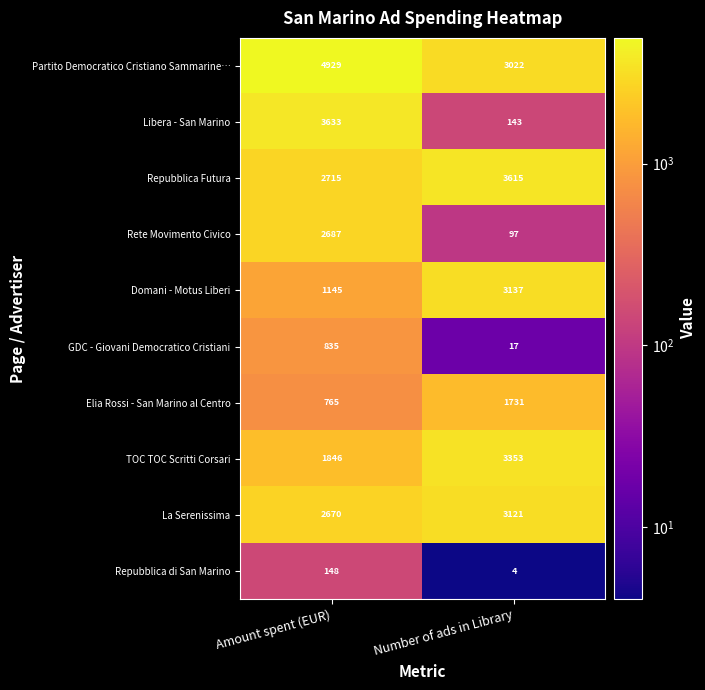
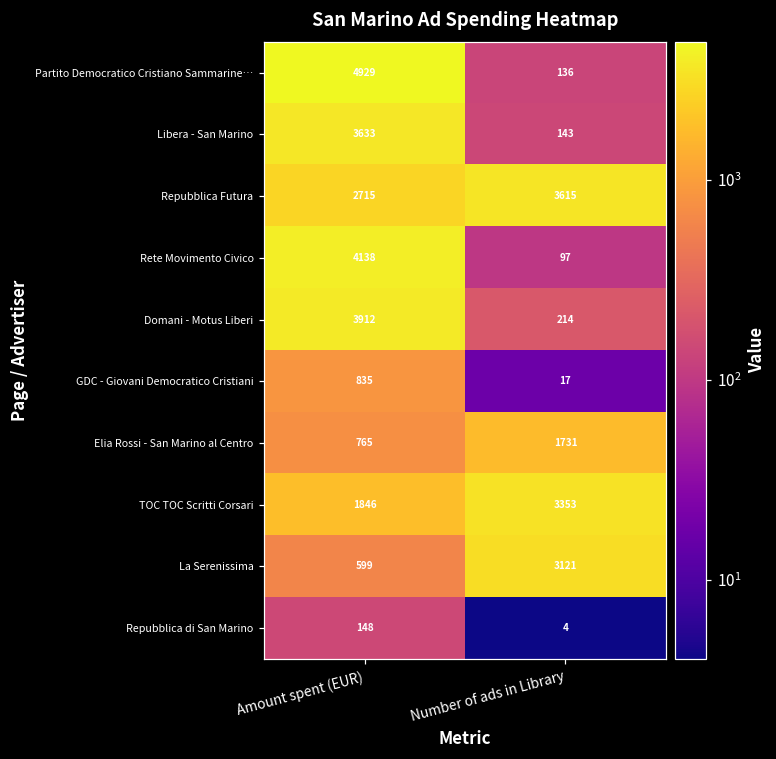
Partito Democratico Cristiano Sammarine…, Number of ads in Library: 3022 -> 136
Rete Movimento Civico, Amount spent (EUR): 2687 -> 4138
Domani - Motus Liberi, Amount spent (EUR): 1145 -> 3912
Domani - Motus Liberi, Number of ads in Library: 3137 -> 214
La Serenissima, Amount spent (EUR): 2670 -> 599
